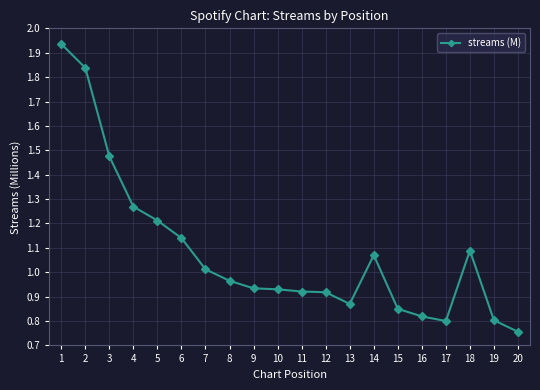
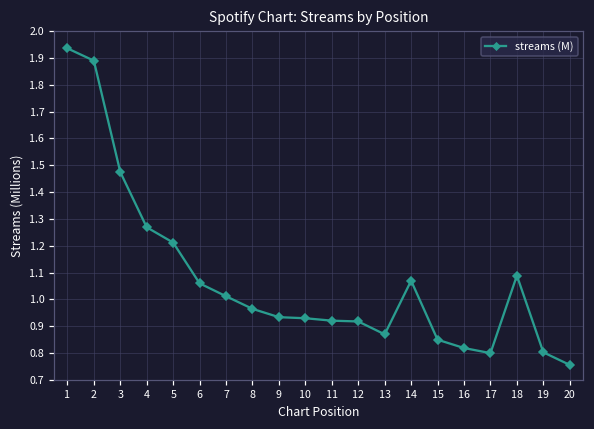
2: 1.84 -> 1.89
6: 1.14 -> 1.06
